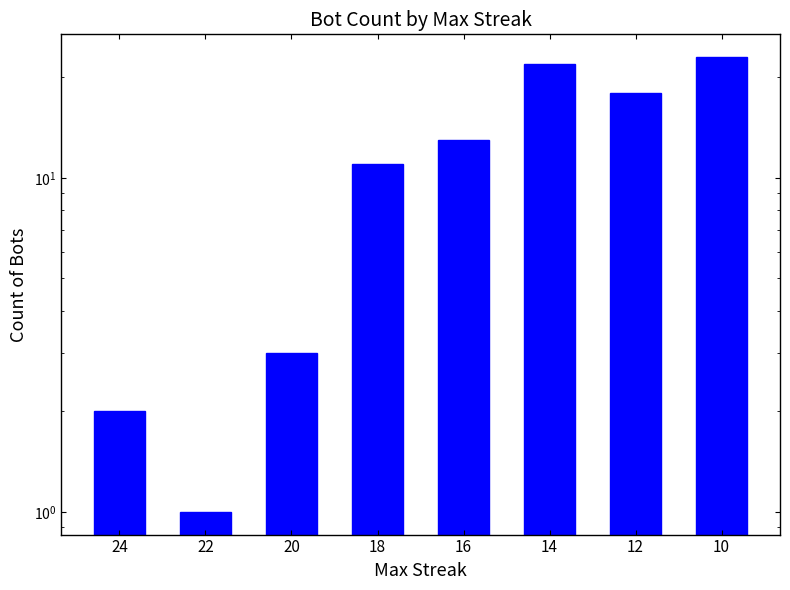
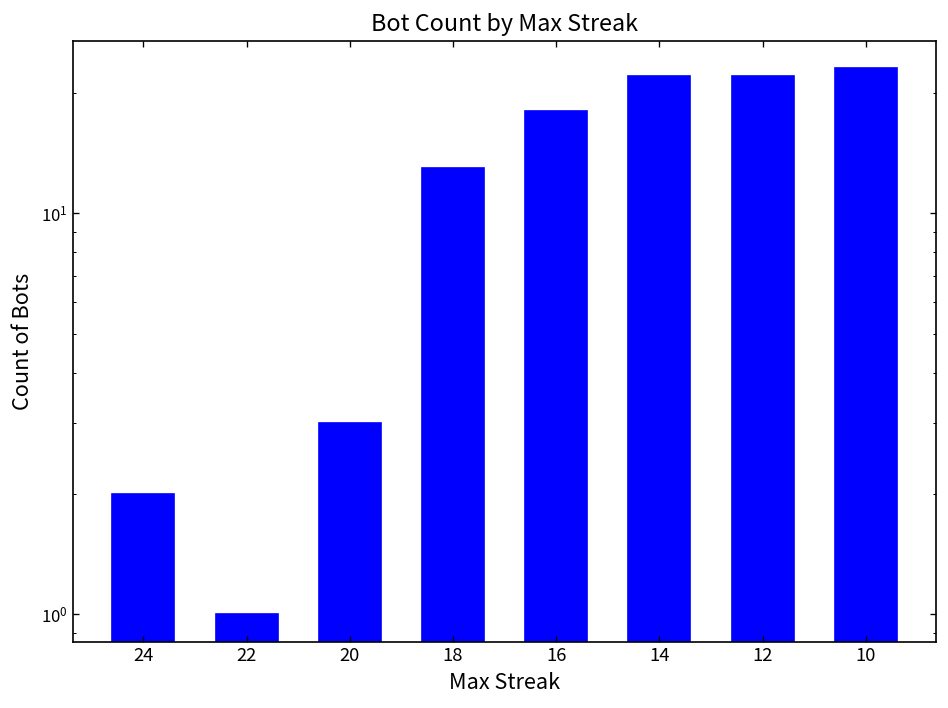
18: 11 -> 13
16: 13 -> 18
12: 18 -> 22
